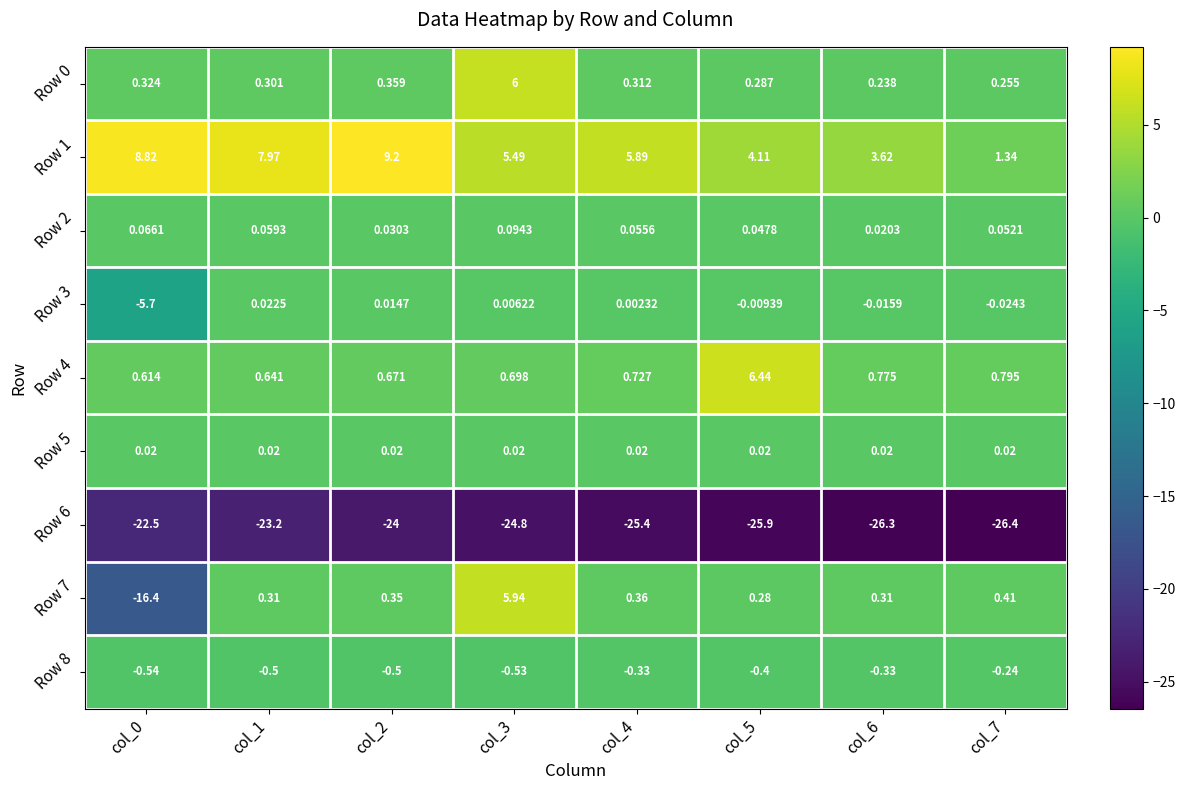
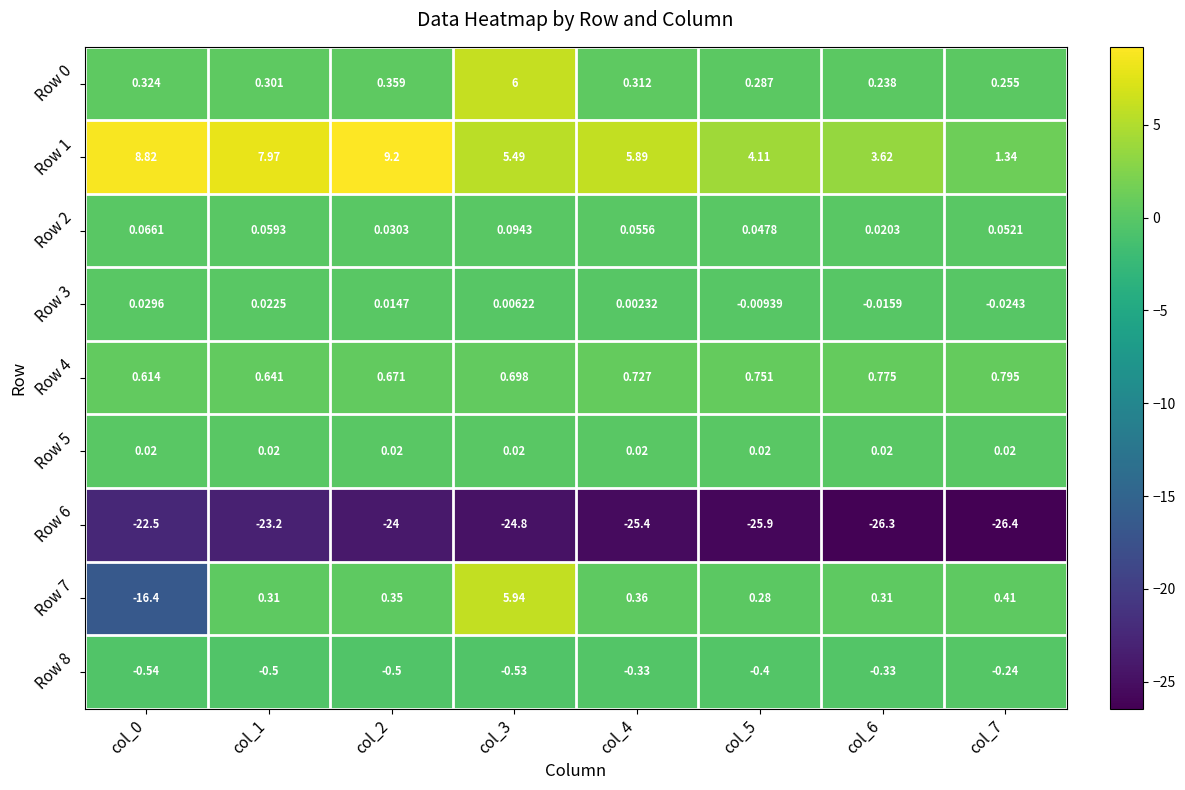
Row 3, col_0: -5.7 -> 0.0296
Row 4, col_5: 6.44 -> 0.751
